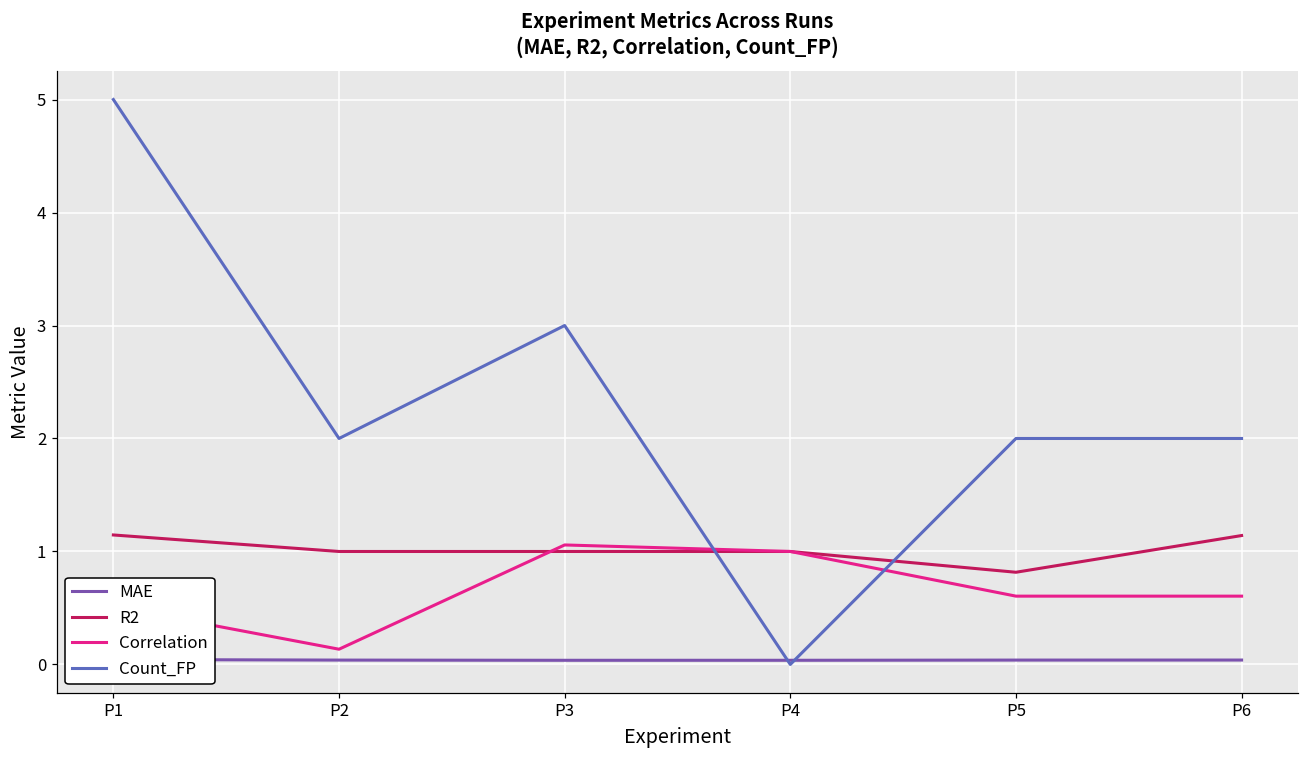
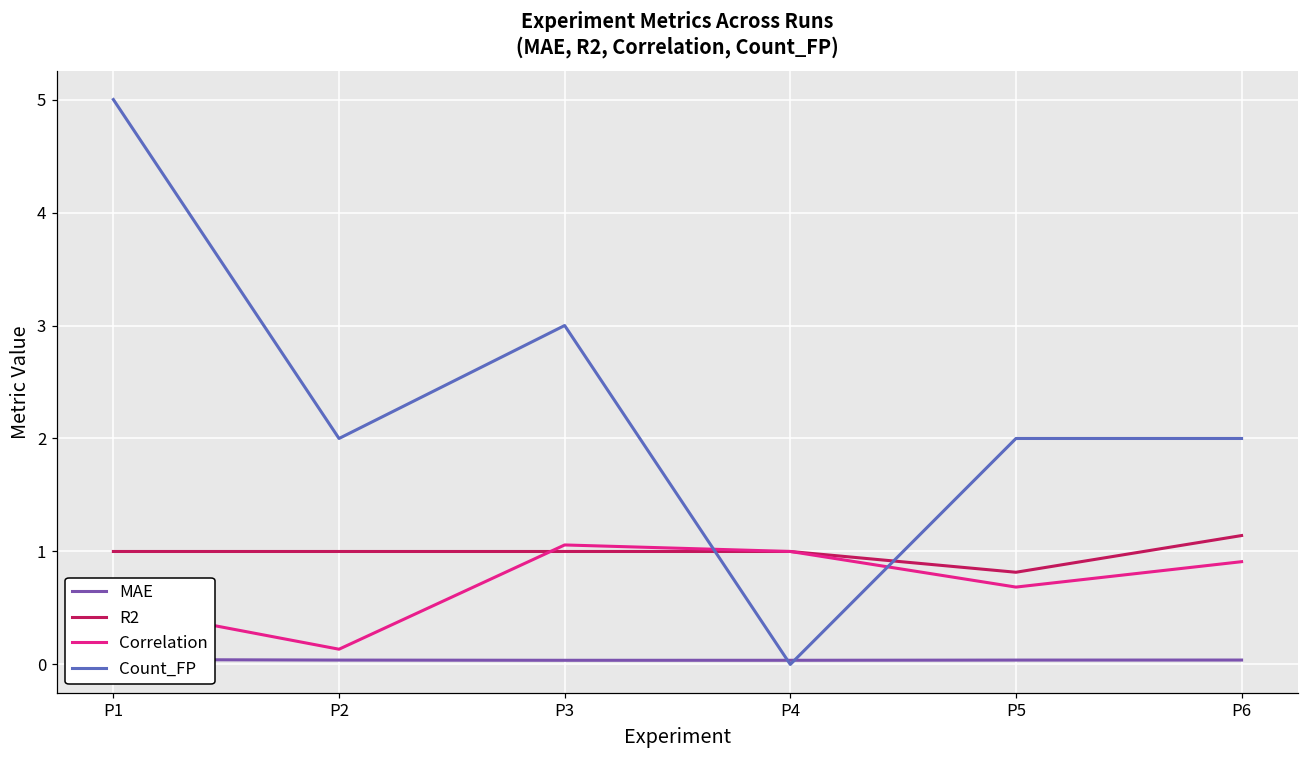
R2, P1: 1.15 -> 1.00
Correlation, P5: 0.60 -> 0.68
Correlation, P6: 0.60 -> 0.91
